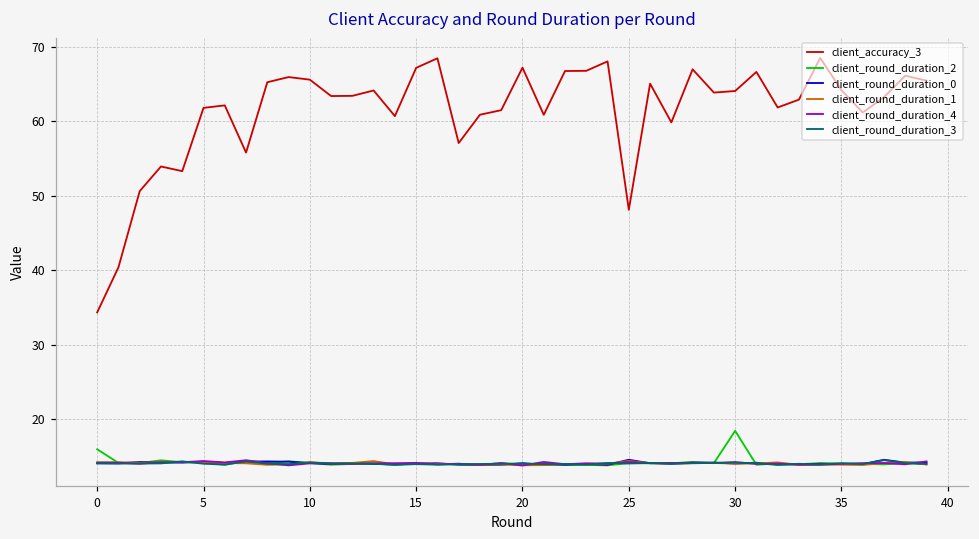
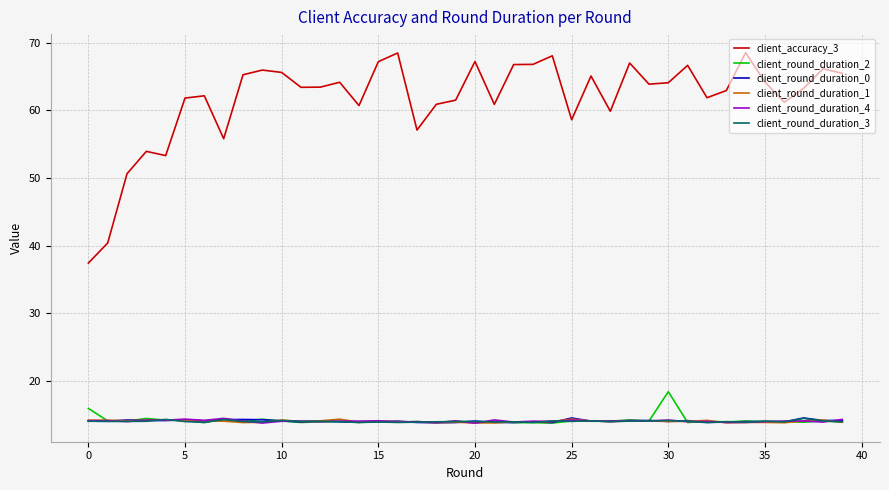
client_accuracy_3, 0: 34 -> 37
client_accuracy_3, 25: 48 -> 59
